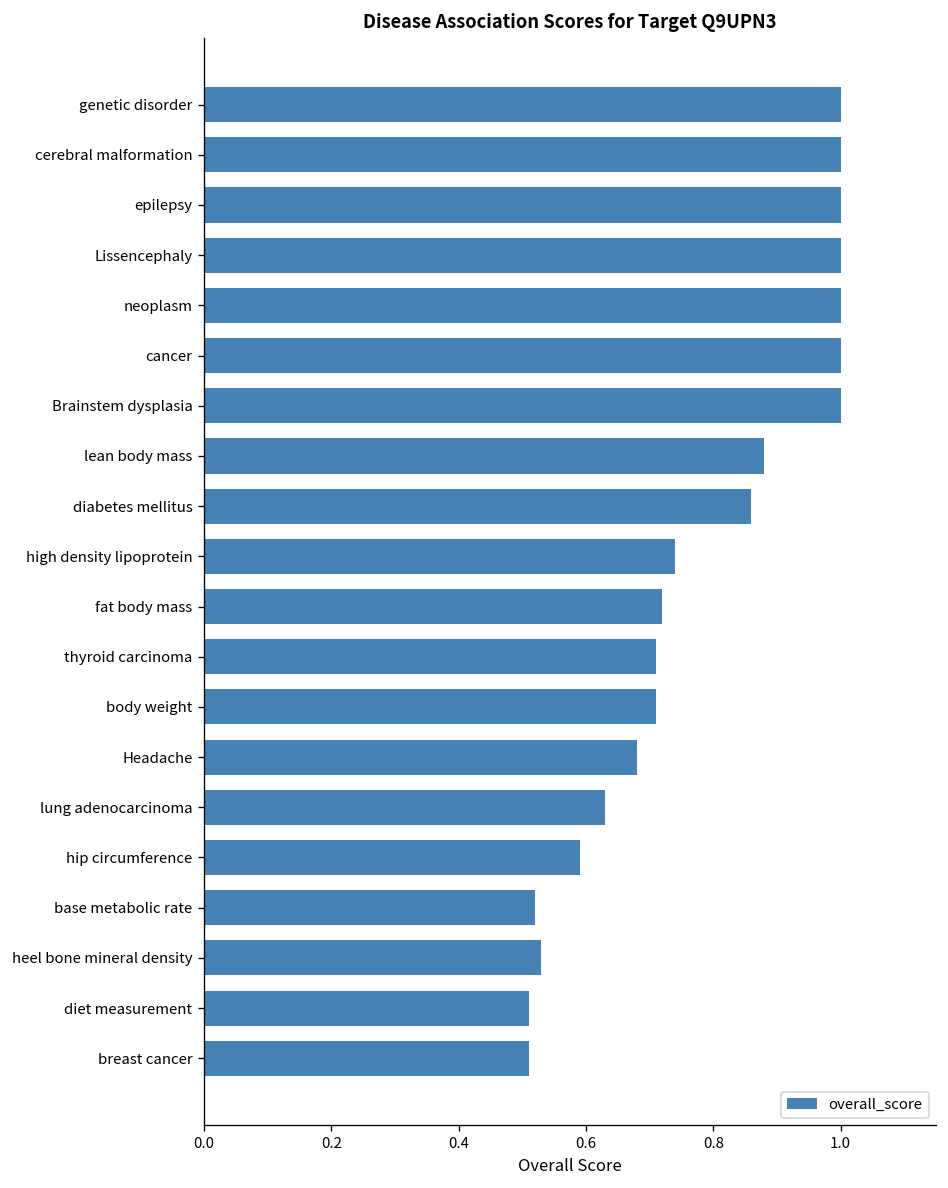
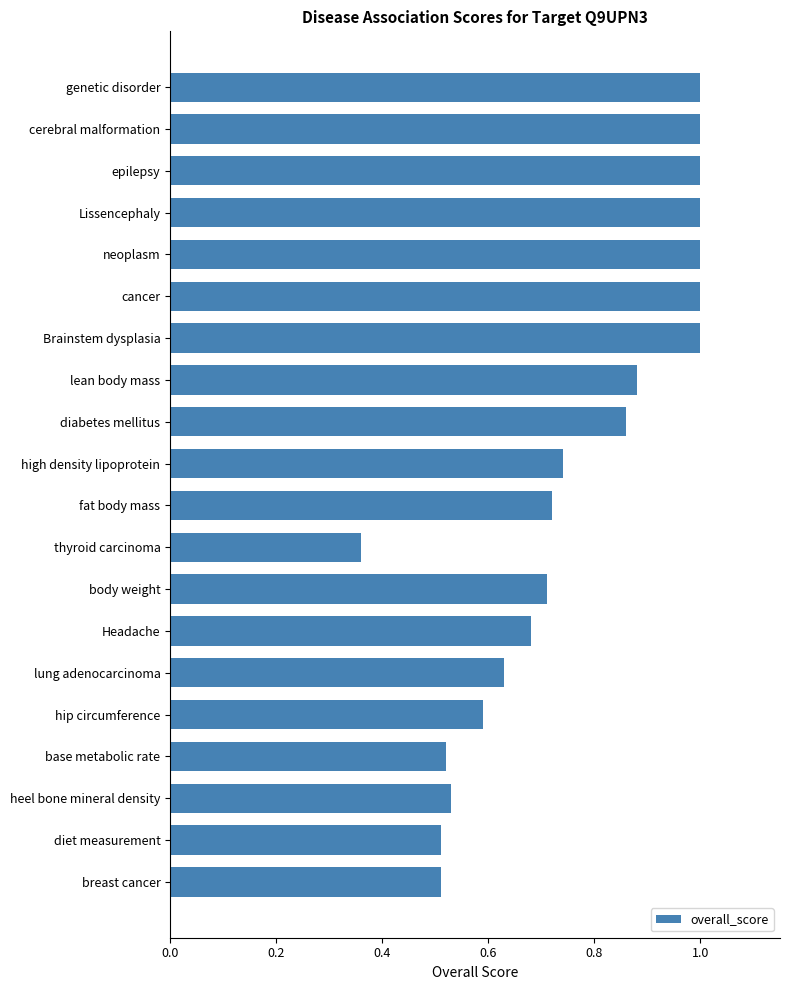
thyroid carcinoma: 0.71 -> 0.36
